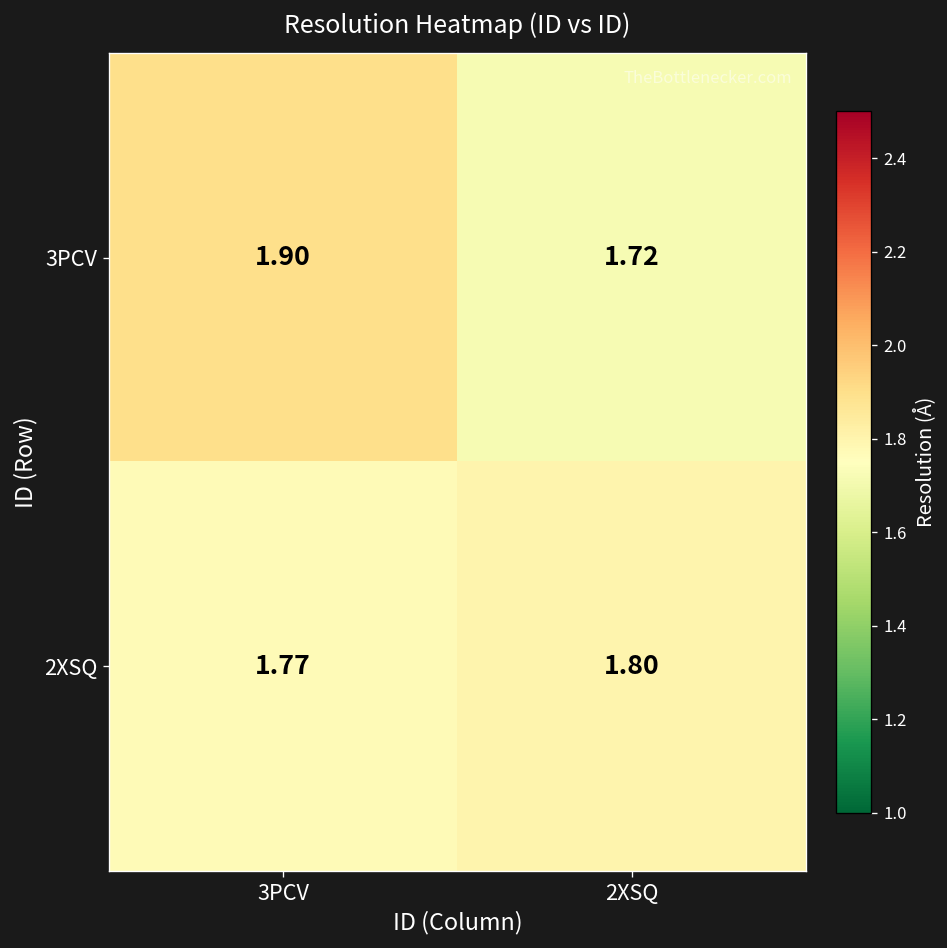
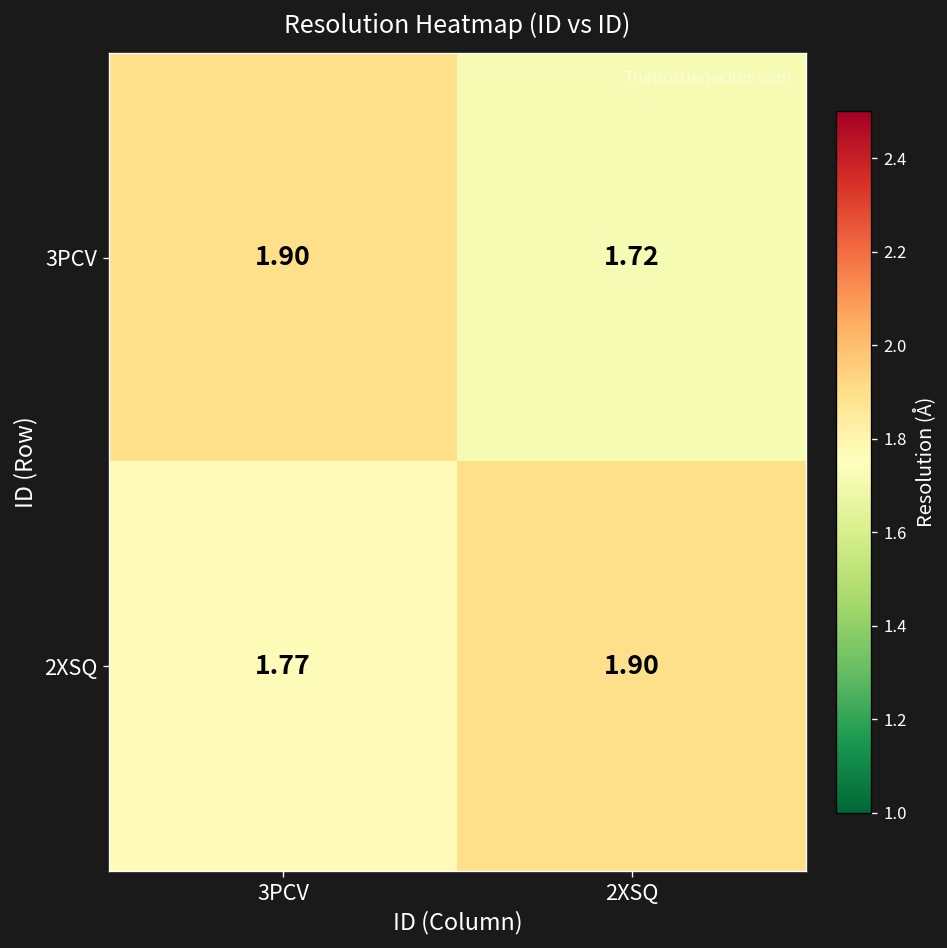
2XSQ, 2XSQ: 1.80 -> 1.90
